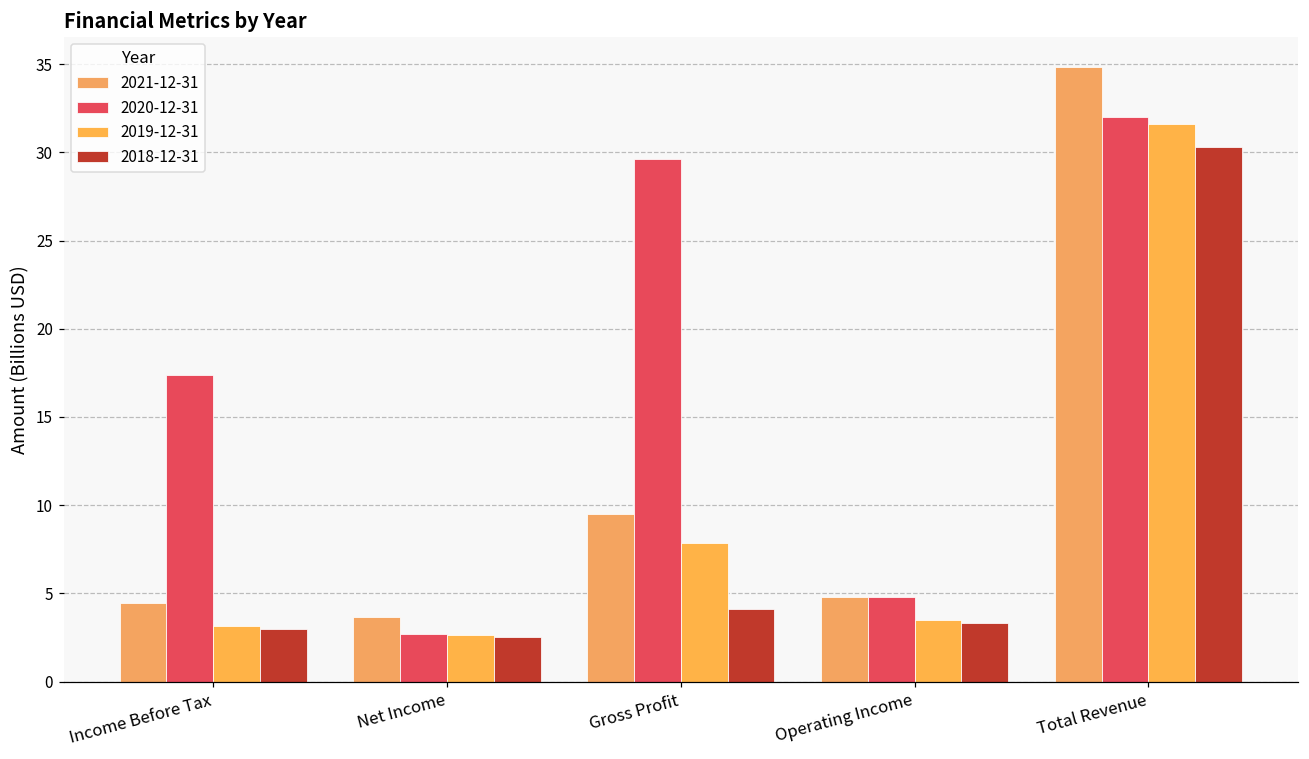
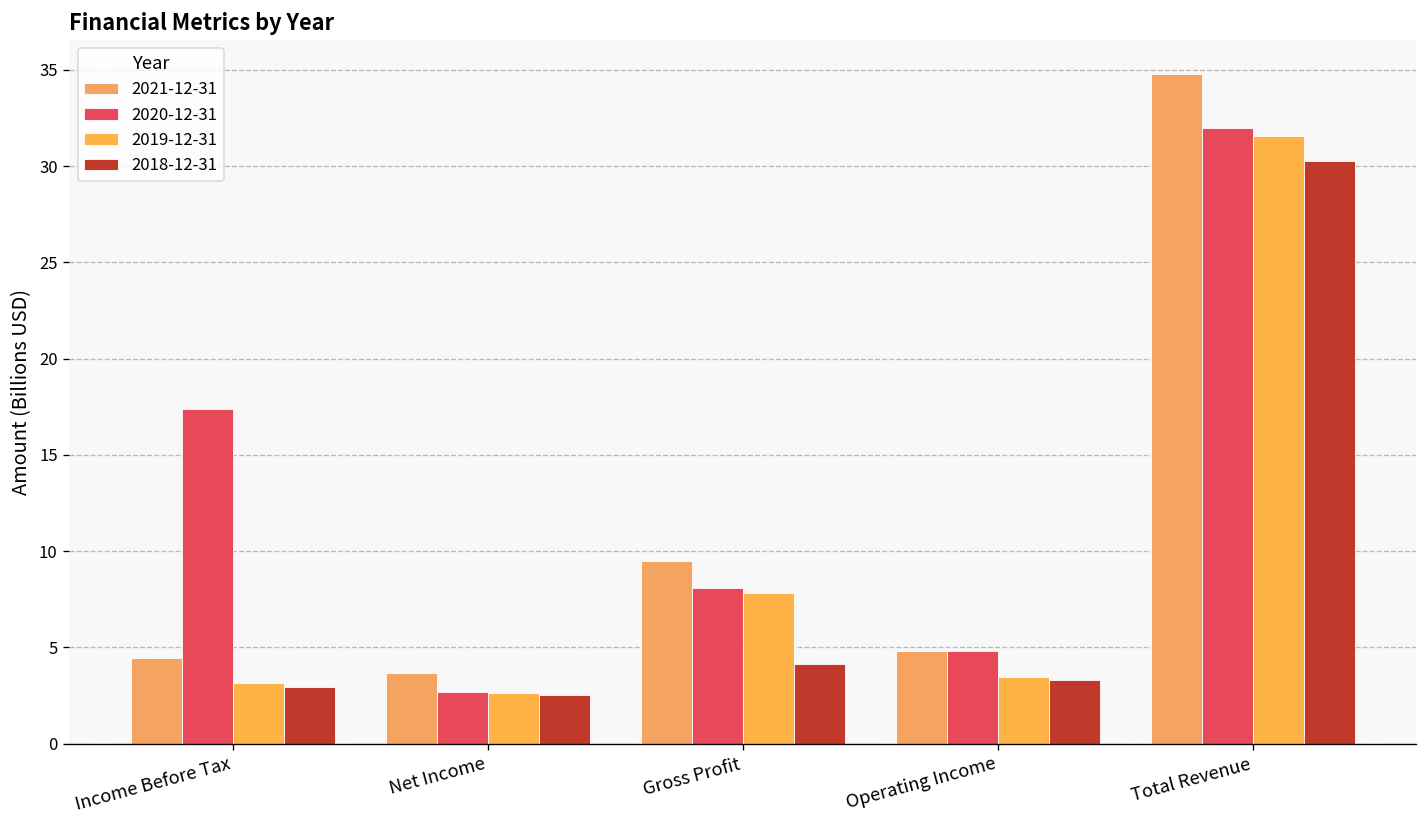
2020-12-31, Gross Profit: 29.6 -> 8.1
